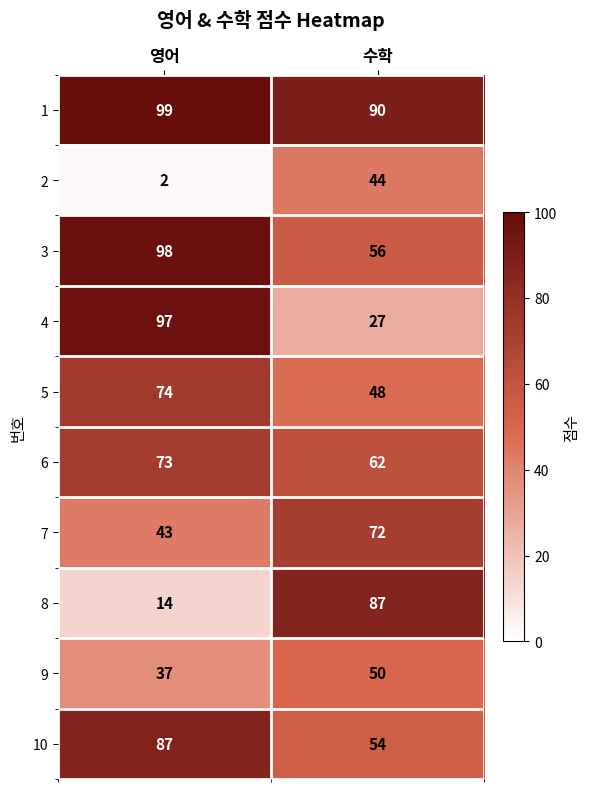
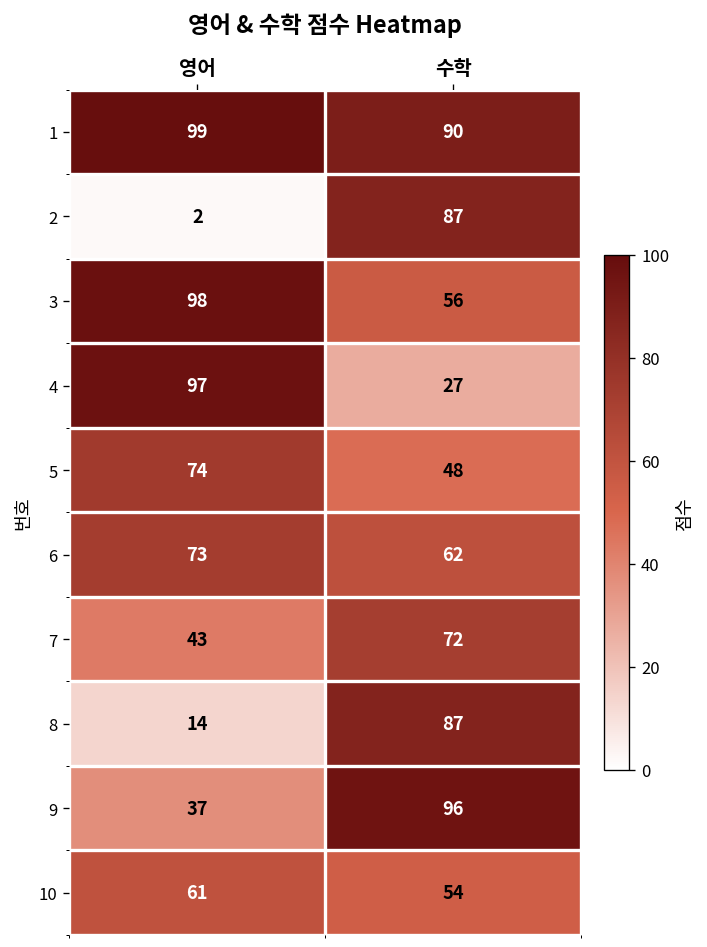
2, 수학: 44 -> 87
9, 수학: 50 -> 96
10, 영어: 87 -> 61
